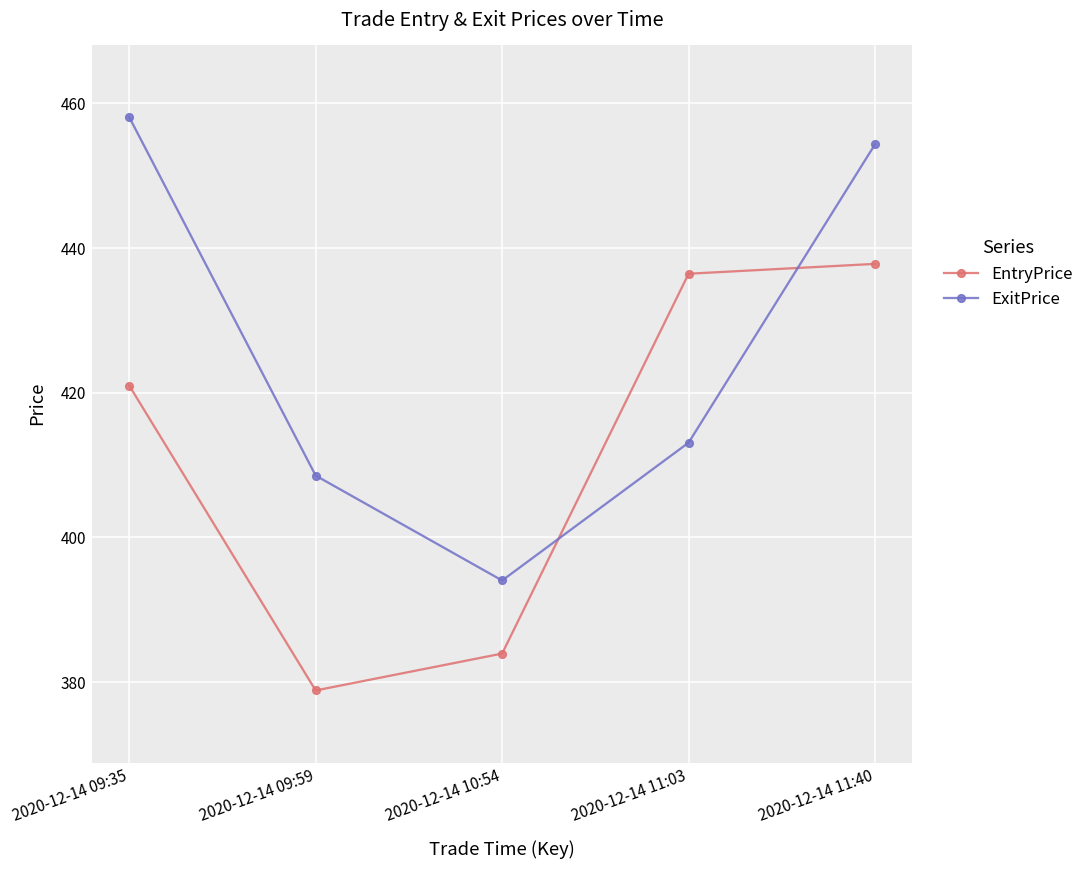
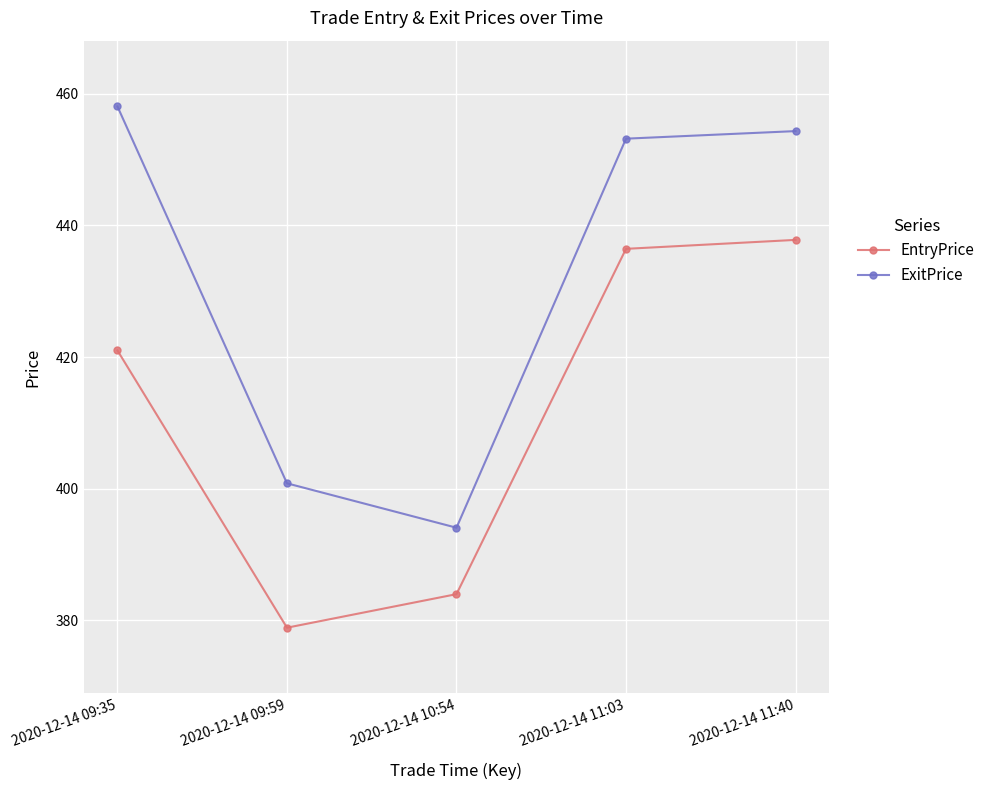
ExitPrice, 2020-12-14 09:59: 409 -> 401
ExitPrice, 2020-12-14 11:03: 413 -> 453
